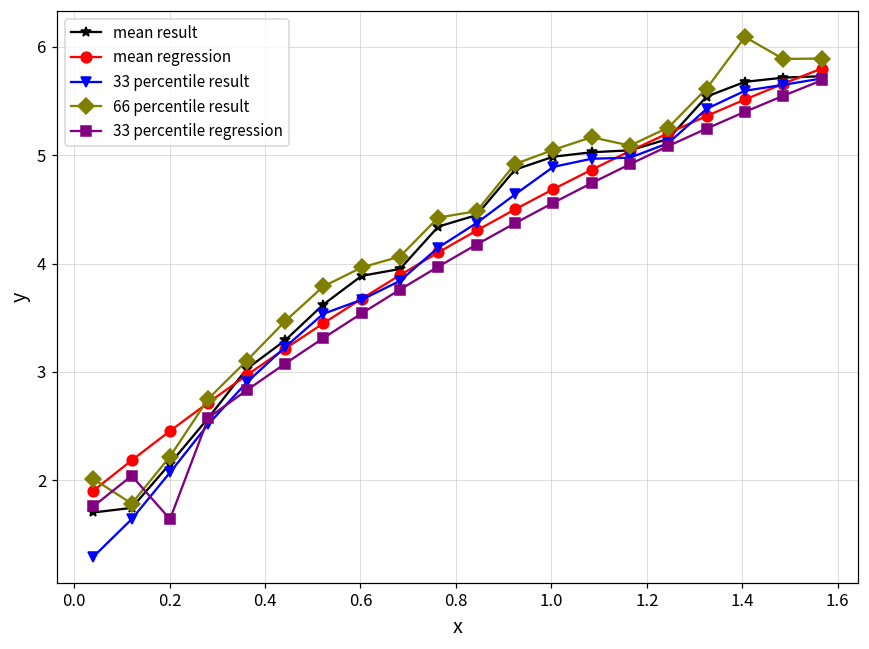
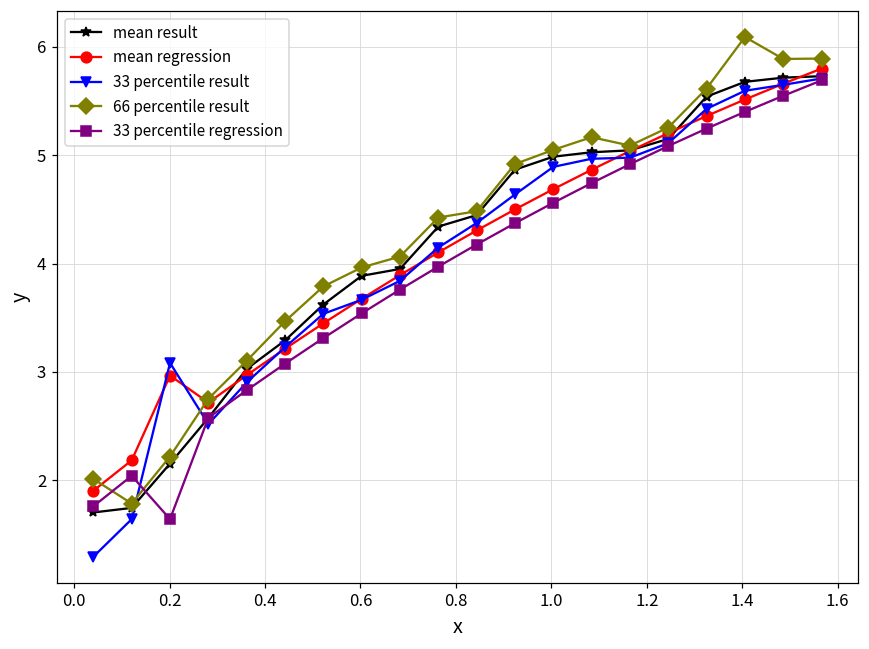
mean regression, 0.2: 2.5 -> 3.0
33 percentile result, 0.2: 2.1 -> 3.1
